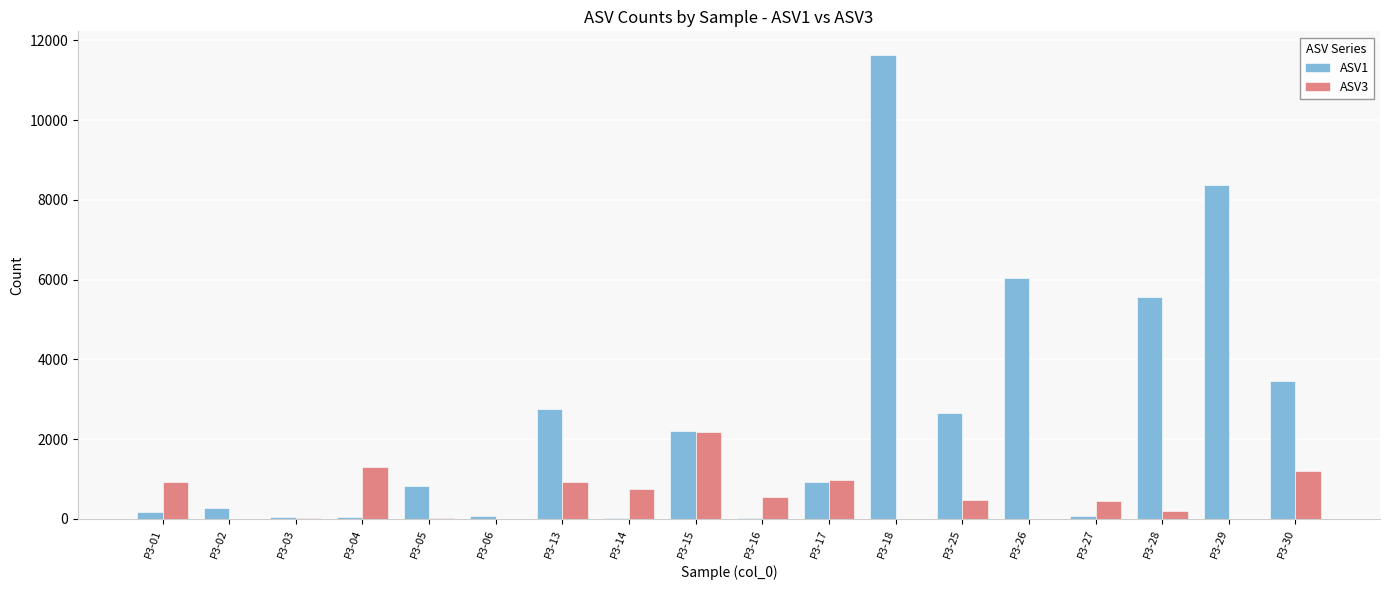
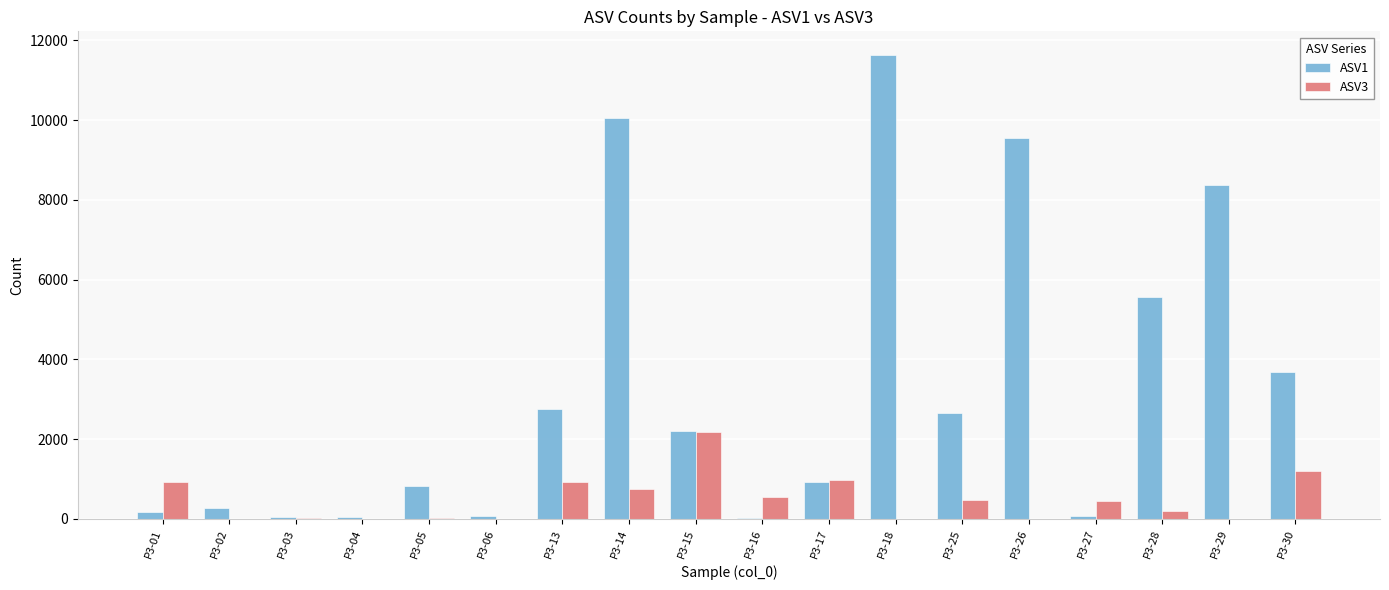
ASV3, P3-04: 1300 -> 0
ASV1, P3-14: 0 -> 10000
ASV1, P3-26: 6000 -> 9600
ASV1, P3-30: 3500 -> 3700
